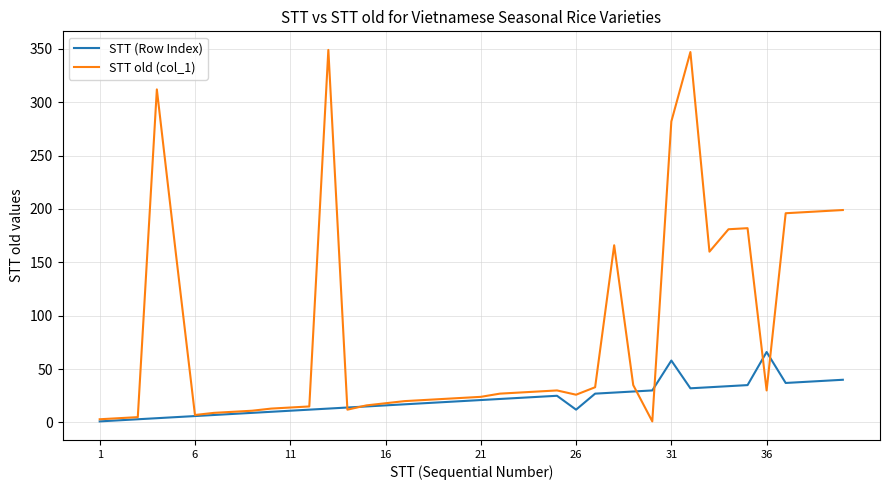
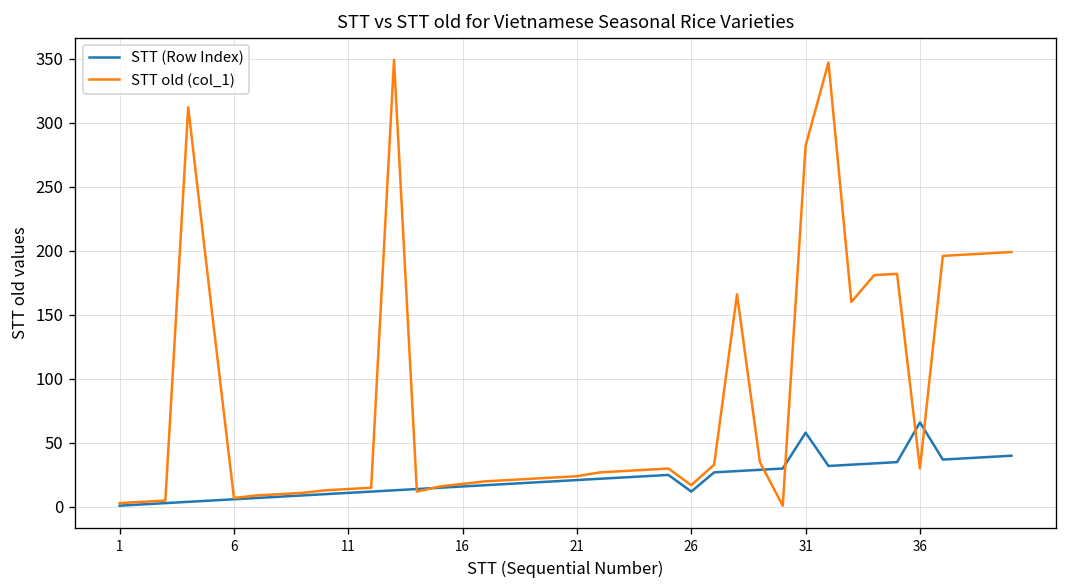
STT old (col_1), 26: 26 -> 17
